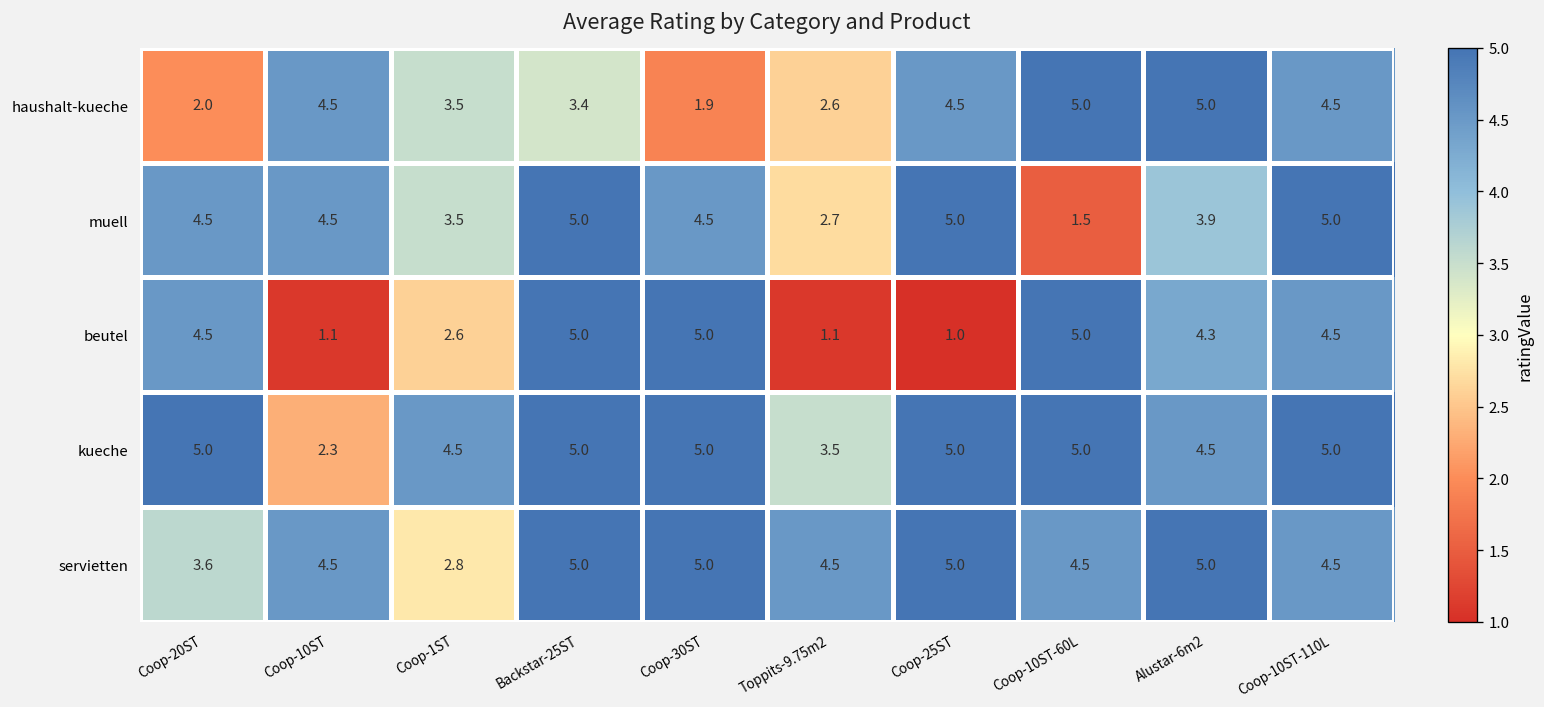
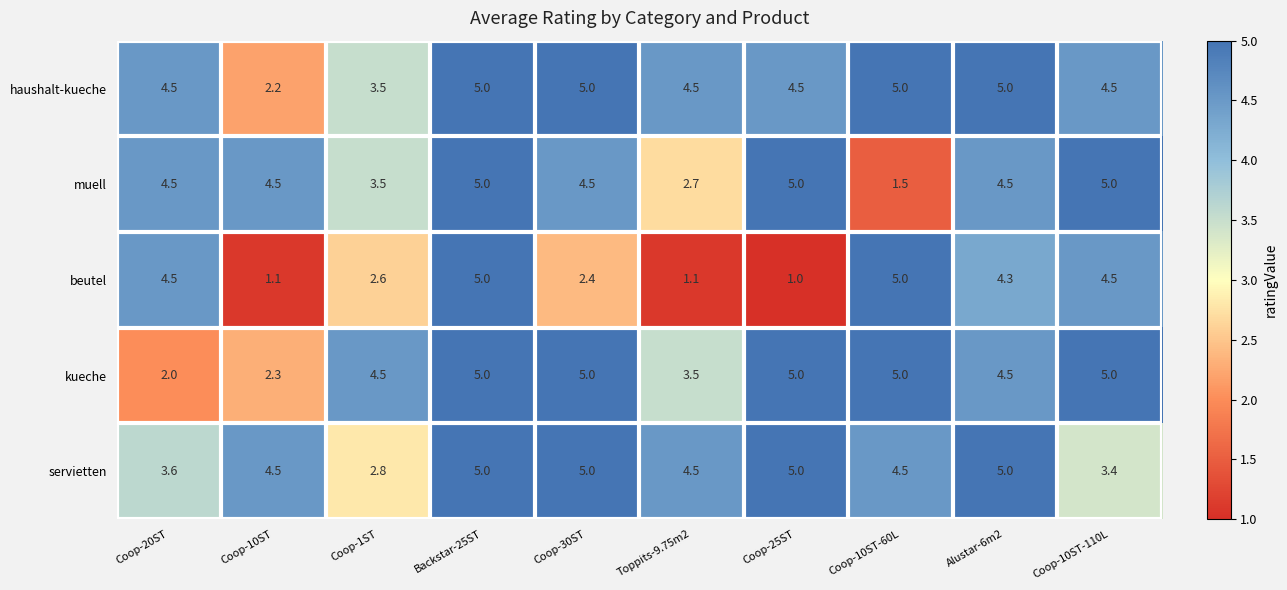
haushalt-kueche, Coop-20ST: 2.0 -> 4.5
haushalt-kueche, Coop-10ST: 4.5 -> 2.2
haushalt-kueche, Backstar-25ST: 3.4 -> 5.0
haushalt-kueche, Coop-30ST: 1.9 -> 5.0
haushalt-kueche, Toppits-9.75m2: 2.6 -> 4.5
muell, Alustar-6m2: 3.9 -> 4.5
beutel, Coop-30ST: 5.0 -> 2.4
kueche, Coop-20ST: 5.0 -> 2.0
servietten, Coop-10ST-110L: 4.5 -> 3.4
